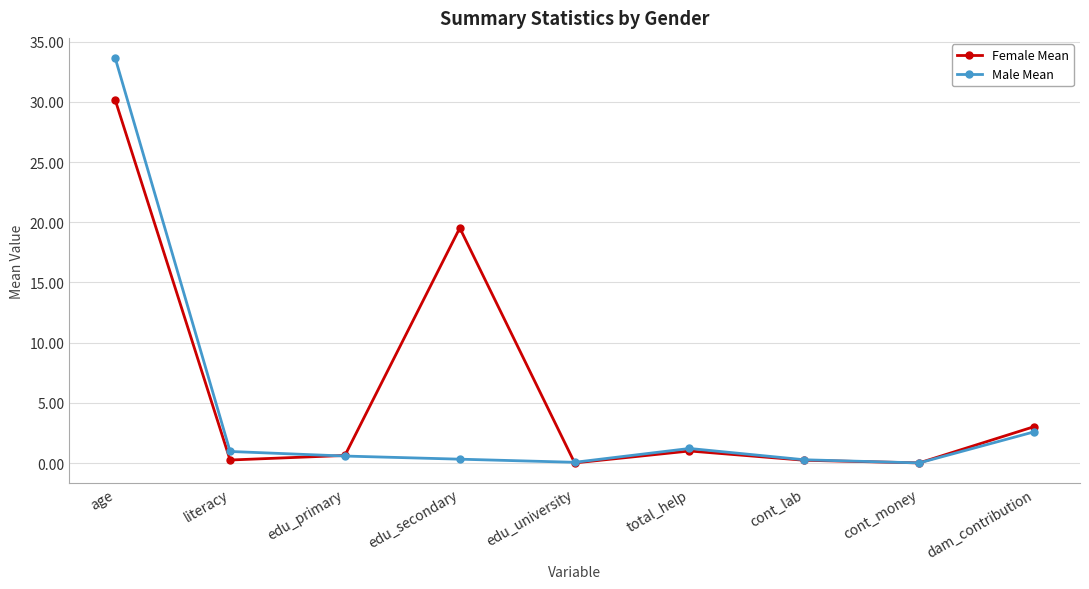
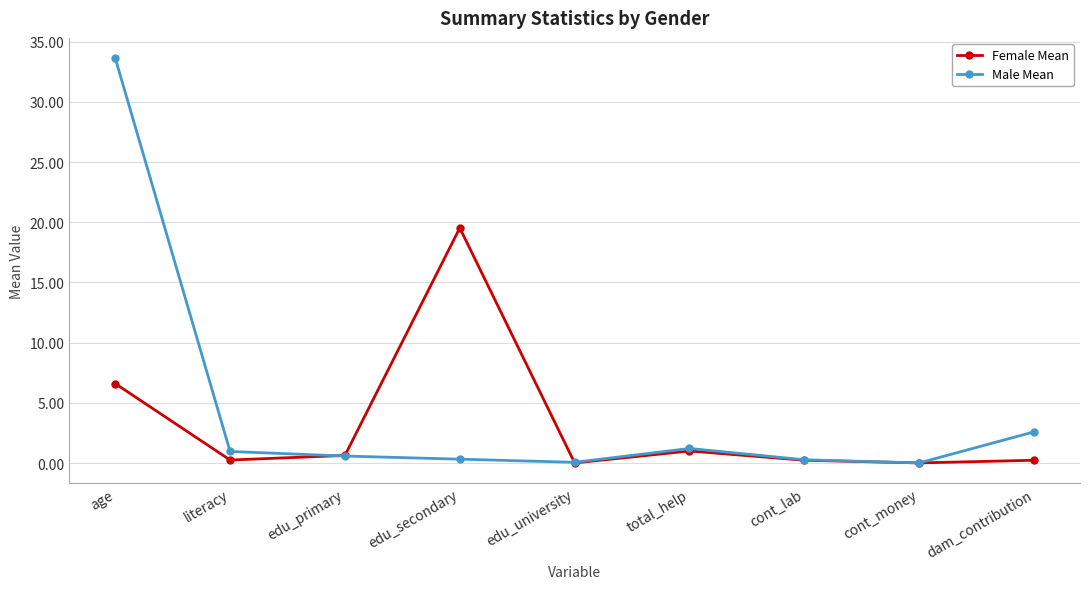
Female Mean, age: 30.2 -> 6.6
Female Mean, dam_contribution: 3.0 -> 0.2
